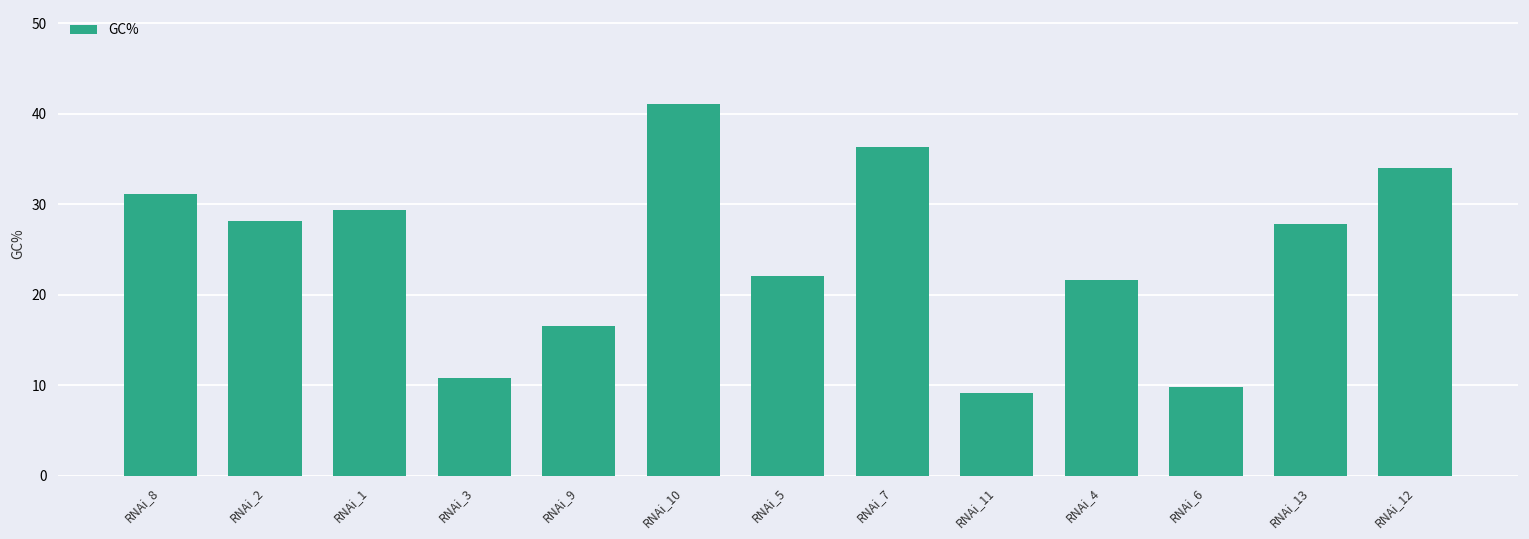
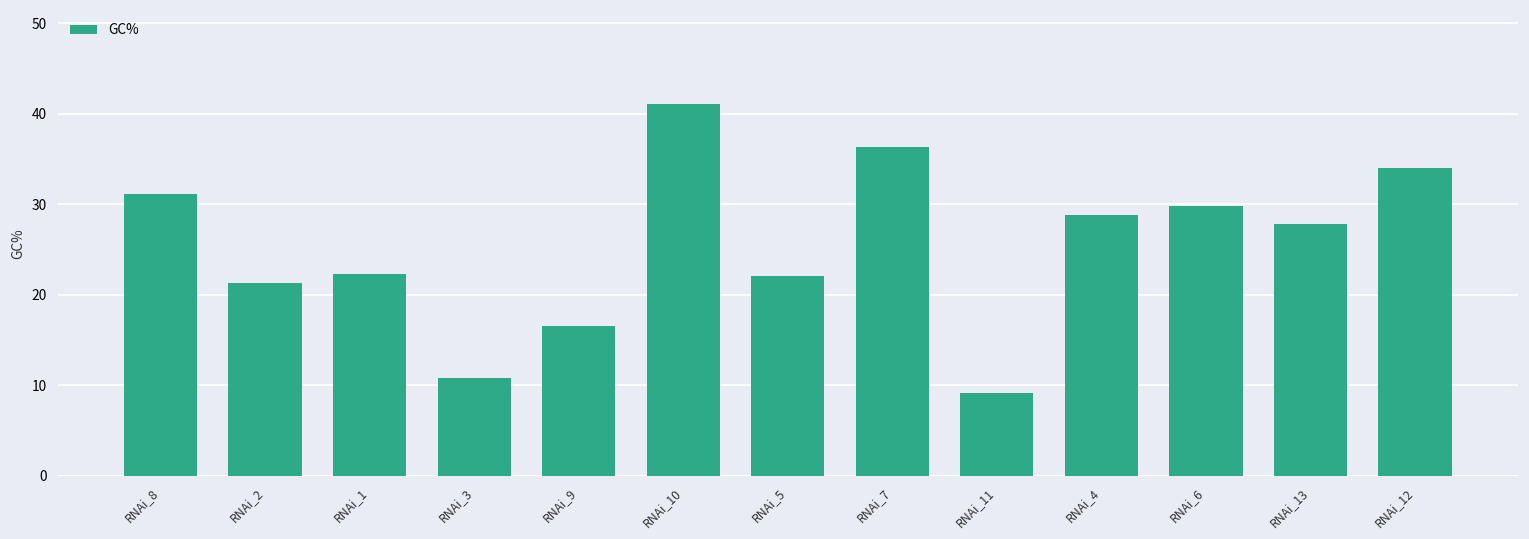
RNAi_2: 28 -> 21
RNAi_1: 29 -> 22
RNAi_4: 22 -> 29
RNAi_6: 10 -> 30
